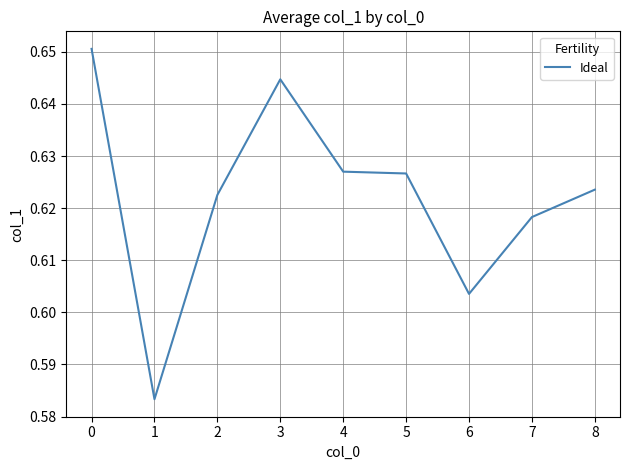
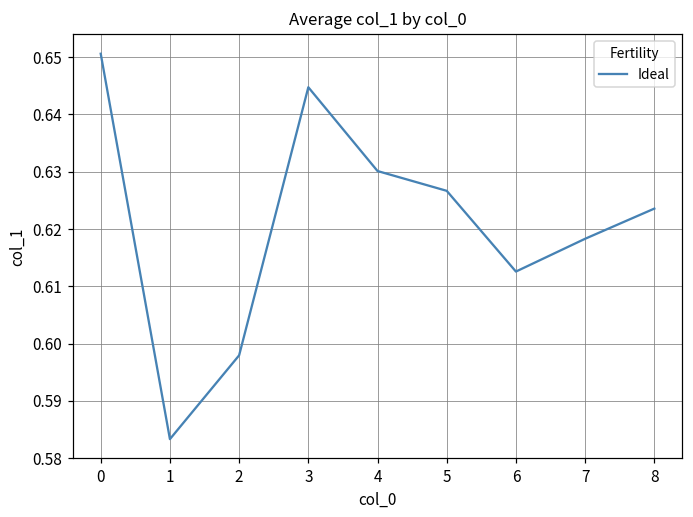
2: 0.623 -> 0.598
4: 0.627 -> 0.630
6: 0.604 -> 0.613
